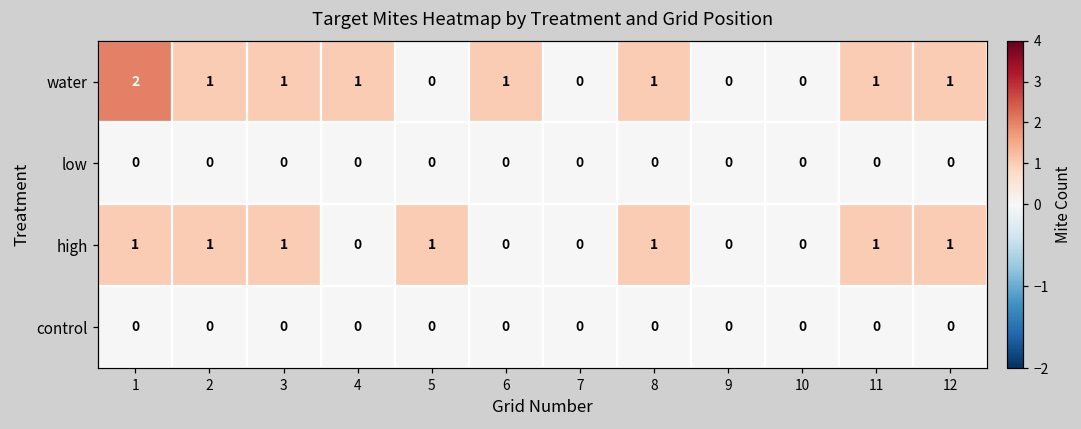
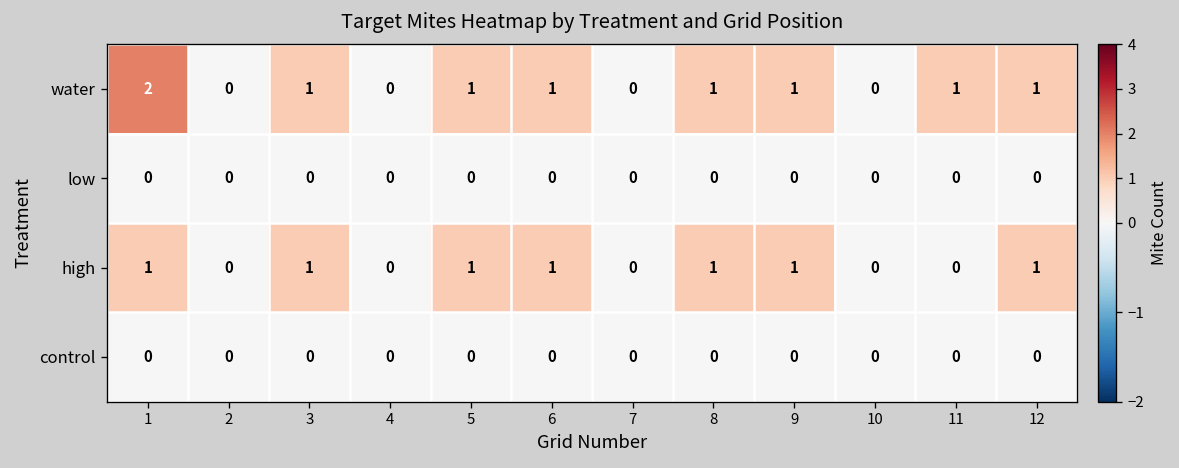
water, 2: 1 -> 0
water, 4: 1 -> 0
water, 5: 0 -> 1
water, 9: 0 -> 1
high, 2: 1 -> 0
high, 6: 0 -> 1
high, 9: 0 -> 1
high, 11: 1 -> 0
